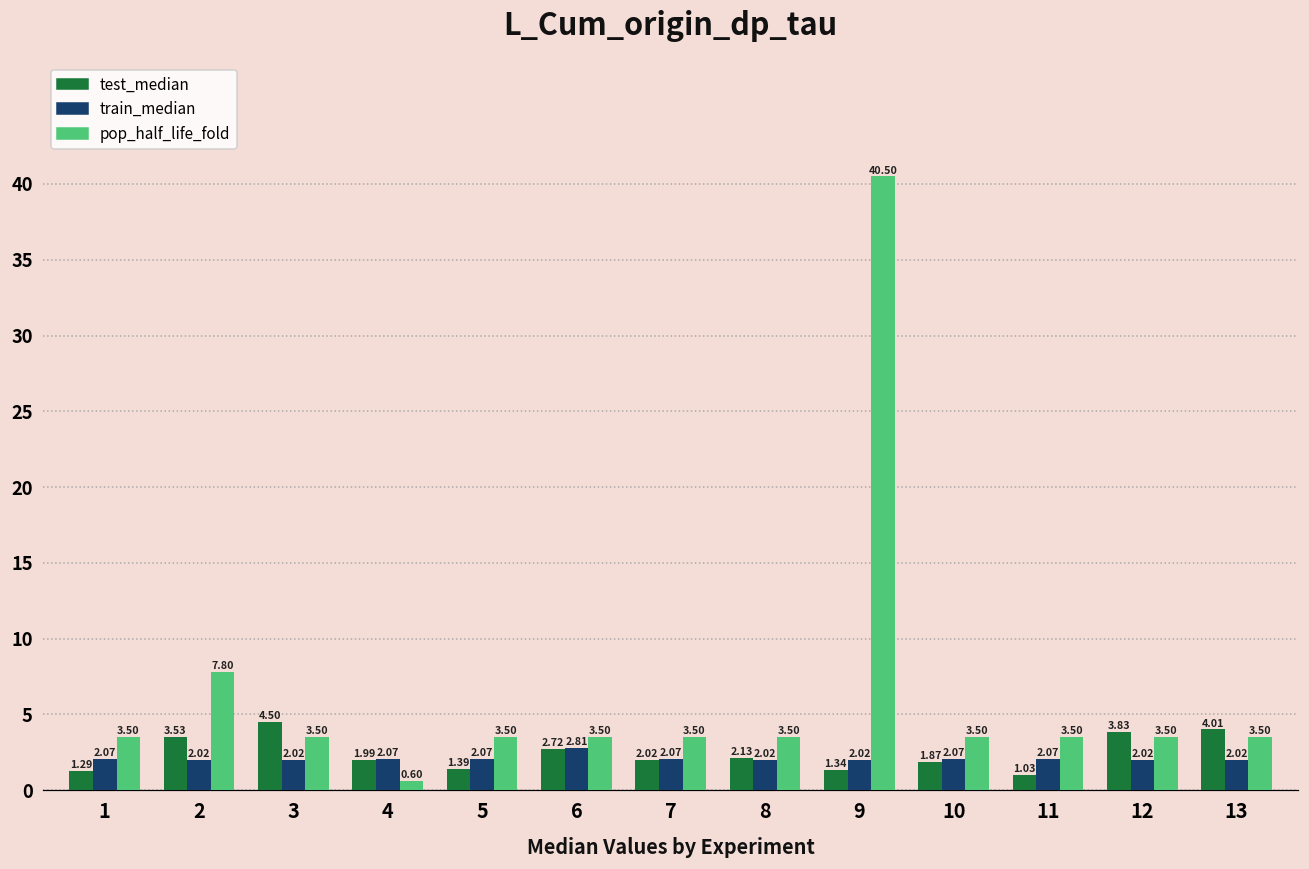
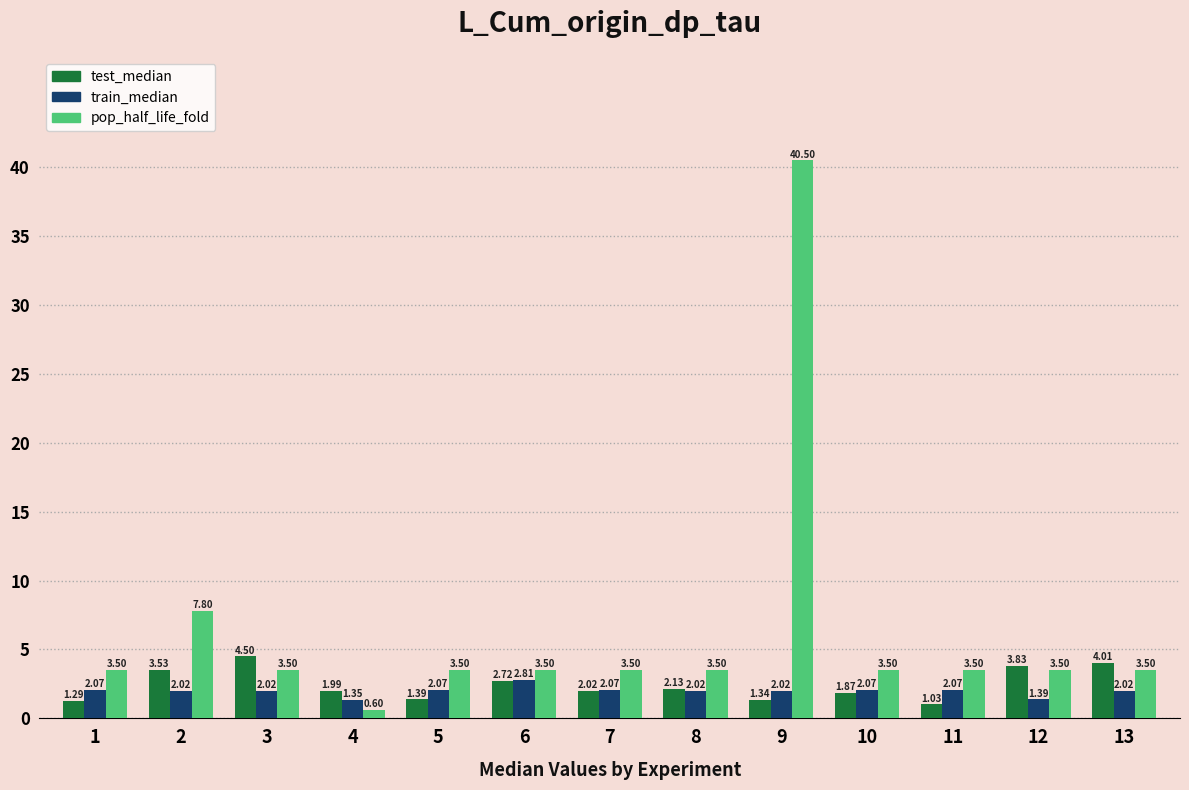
train_median, 4: 2.07 -> 1.35
train_median, 12: 2.02 -> 1.39
